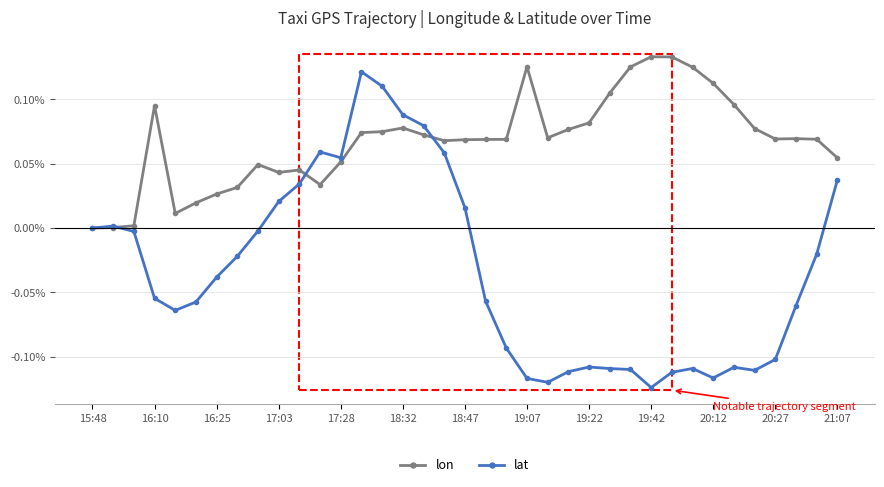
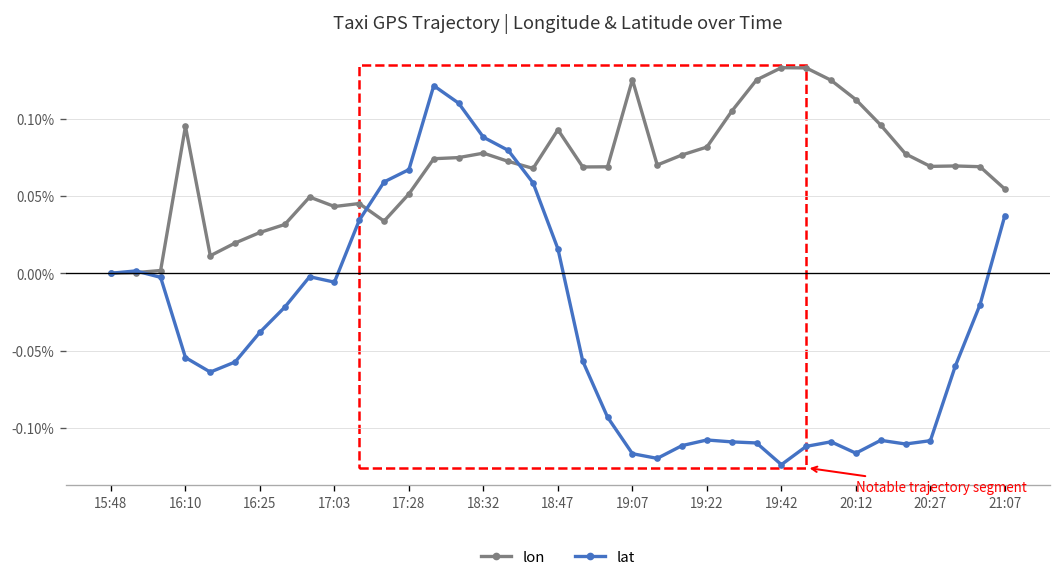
lat, 17:03: 0.021% -> -0.006%
lat, 17:28: 0.055% -> 0.067%
lon, 18:47: 0.069% -> 0.093%
lat, 20:27: -0.102% -> -0.108%
